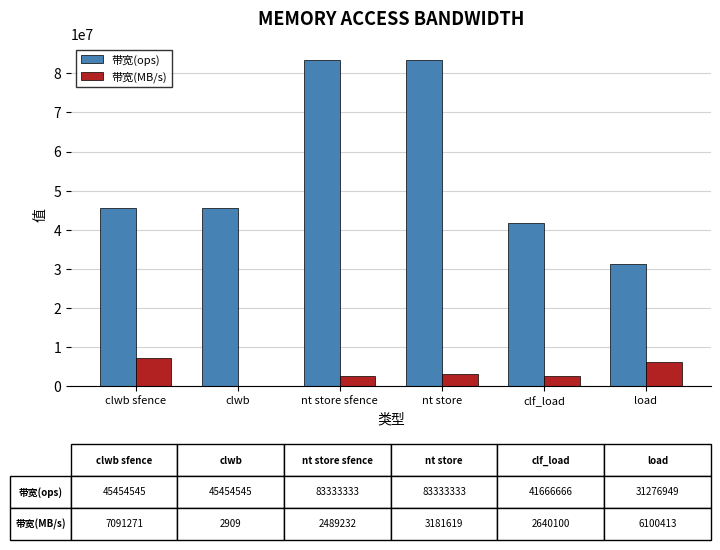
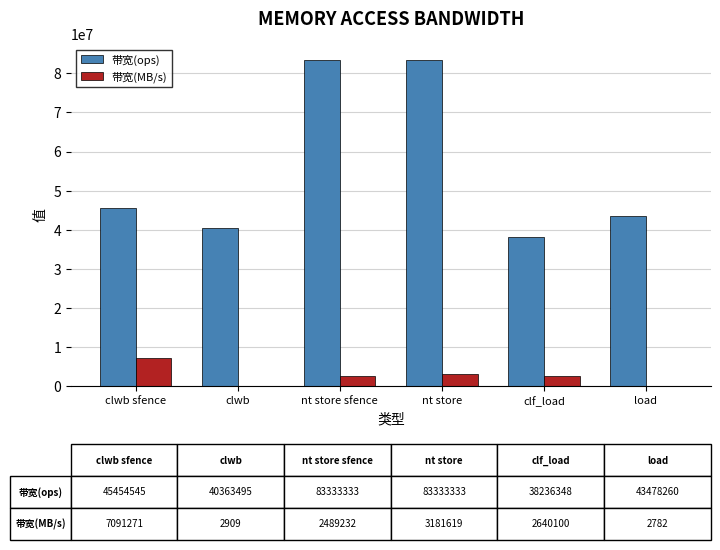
带宽(ops), clwb: 45454545 -> 40363495
带宽(ops), clf_load: 41666666 -> 38236348
带宽(ops), load: 31276949 -> 43478260
带宽(MB/s), load: 6100413 -> 2782
